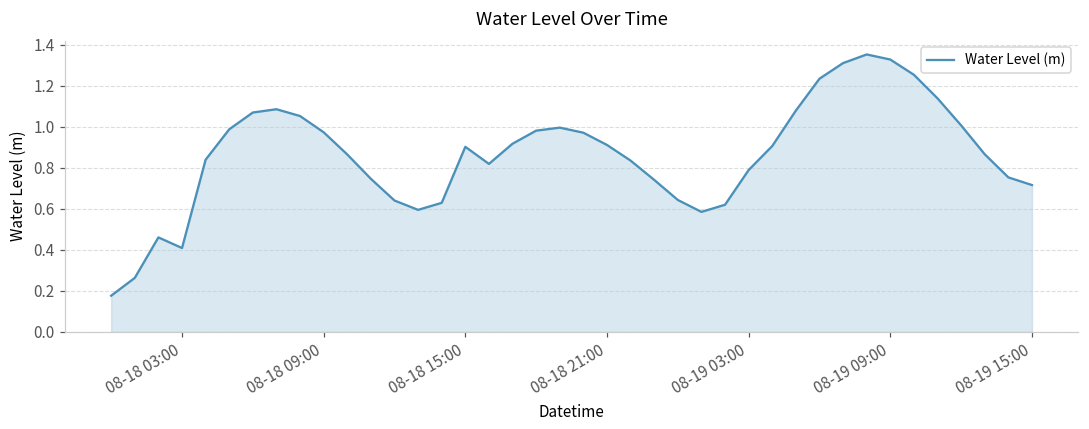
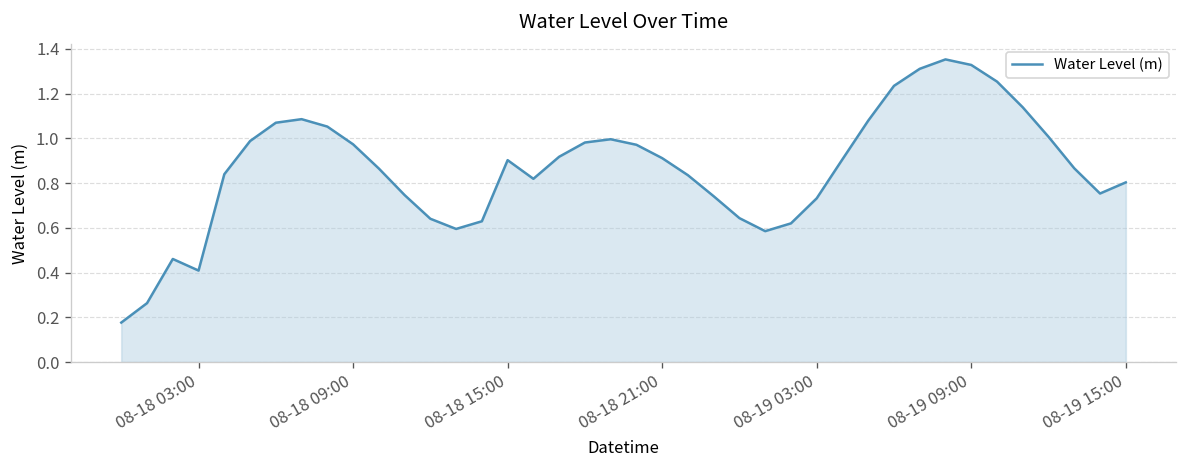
08-19 03:00: 0.79 -> 0.73
08-19 15:00: 0.72 -> 0.80
